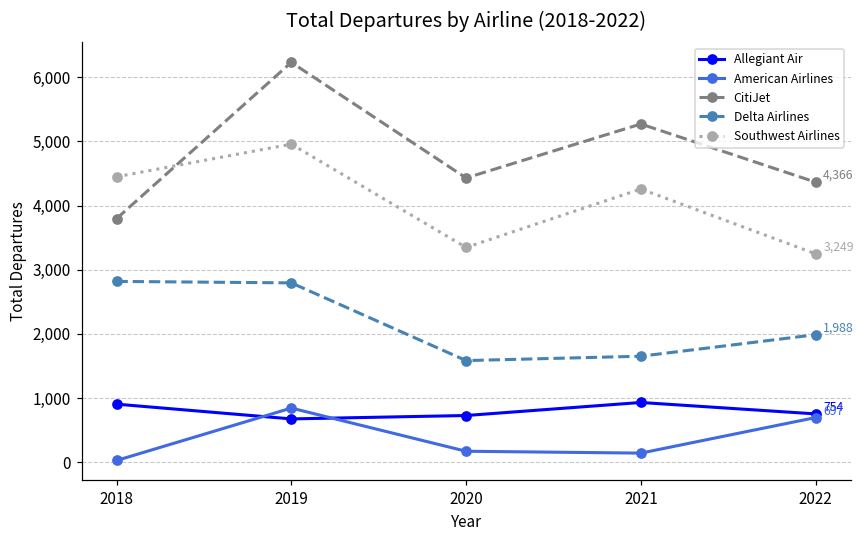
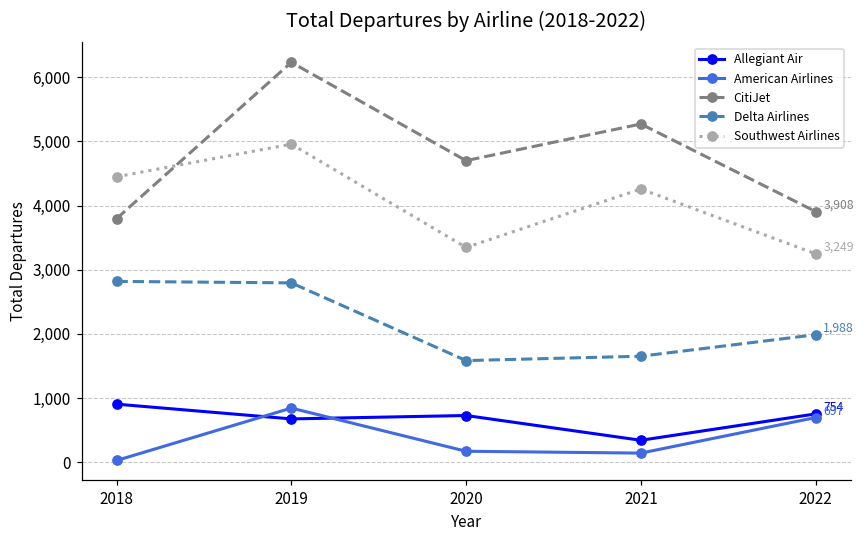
CitiJet, 2020: 4,400 -> 4,700
Allegiant Air, 2021: 900 -> 300
CitiJet, 2022: 4,366 -> 3,908
